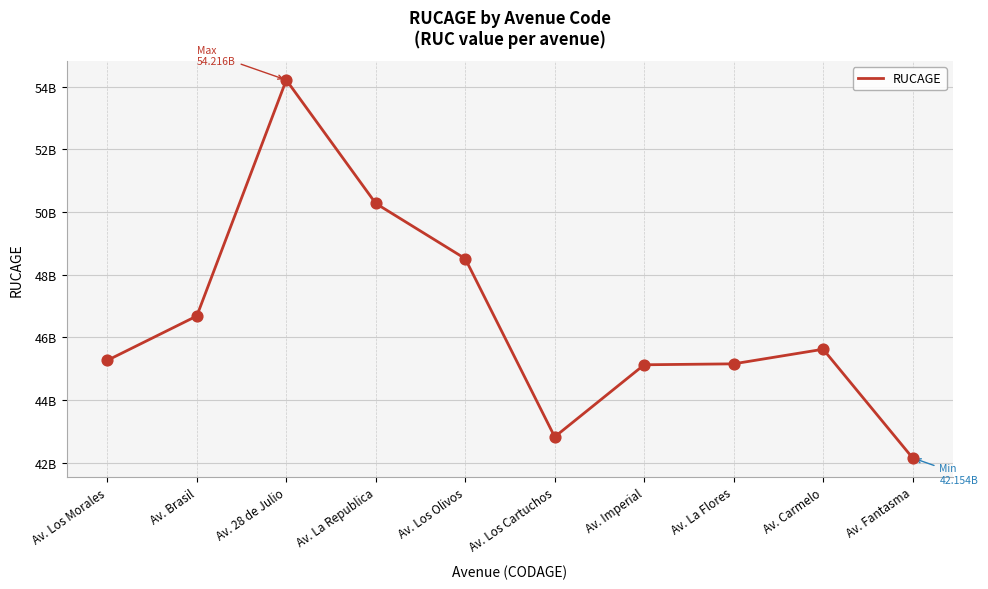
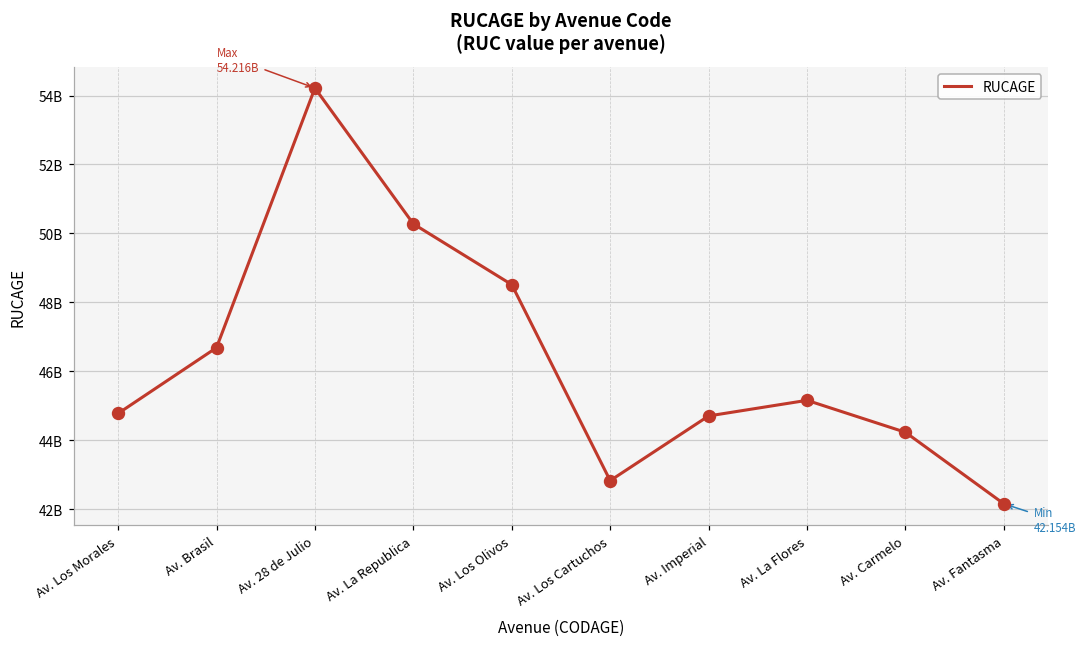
Av. Los Morales: 45300000000 -> 44800000000
Av. Imperial: 45100000000 -> 44700000000
Av. Carmelo: 45600000000 -> 44200000000
